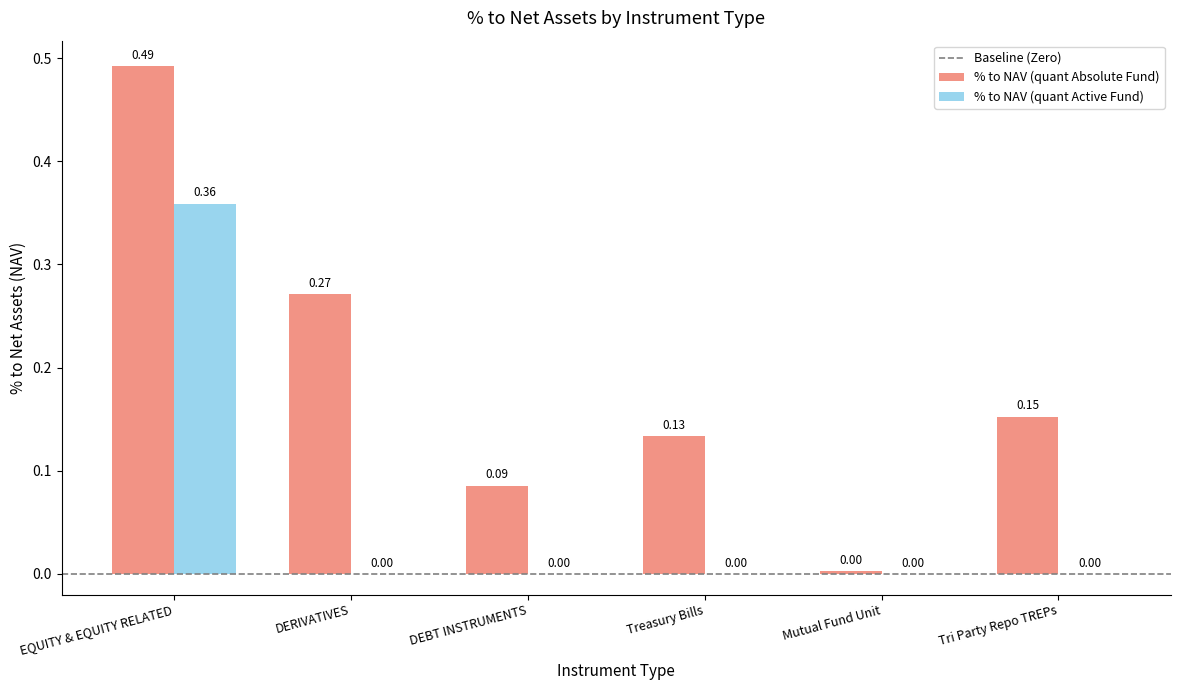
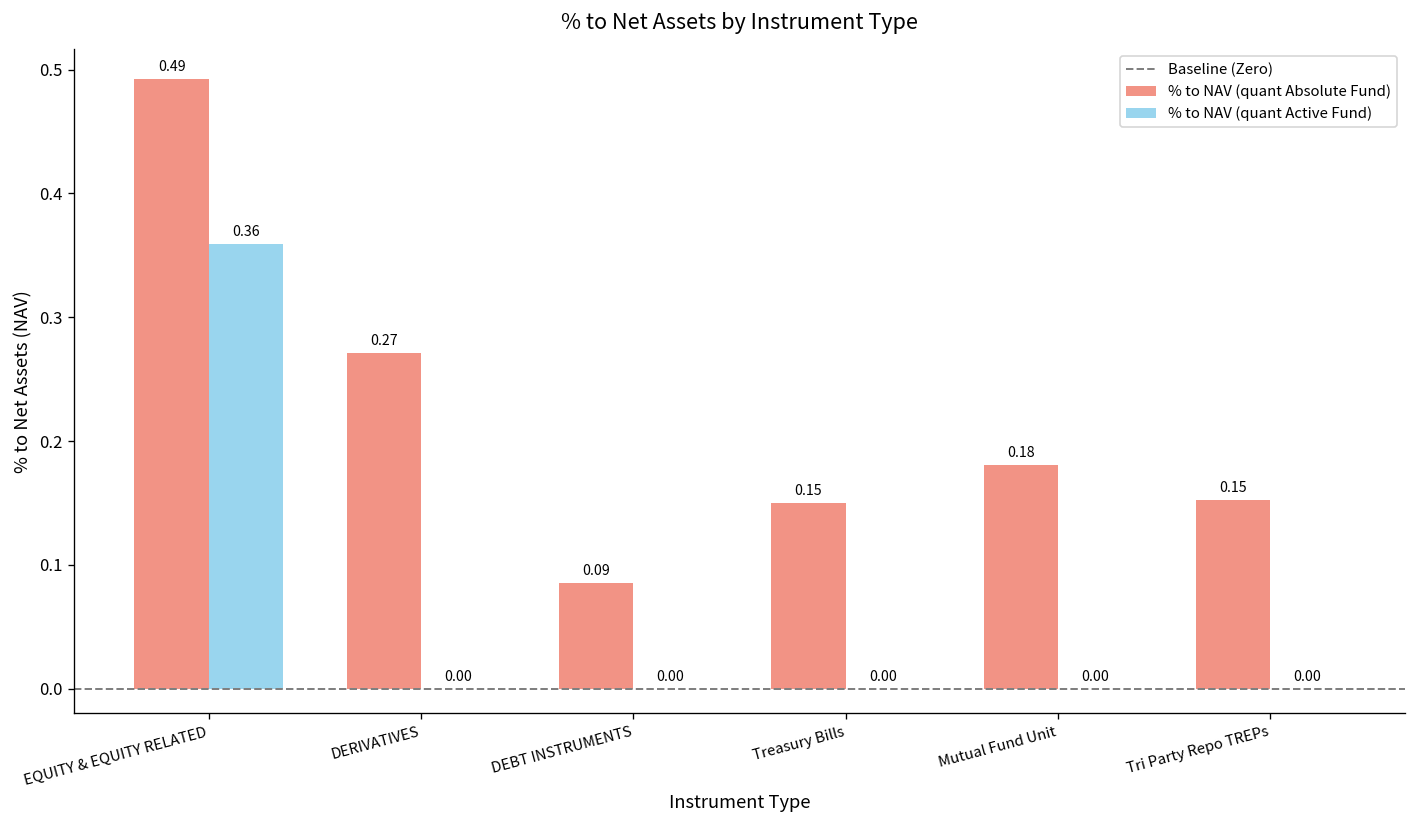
% to NAV (quant Absolute Fund), Treasury Bills: 0.13 -> 0.15
% to NAV (quant Absolute Fund), Mutual Fund Unit: 0.00 -> 0.18
